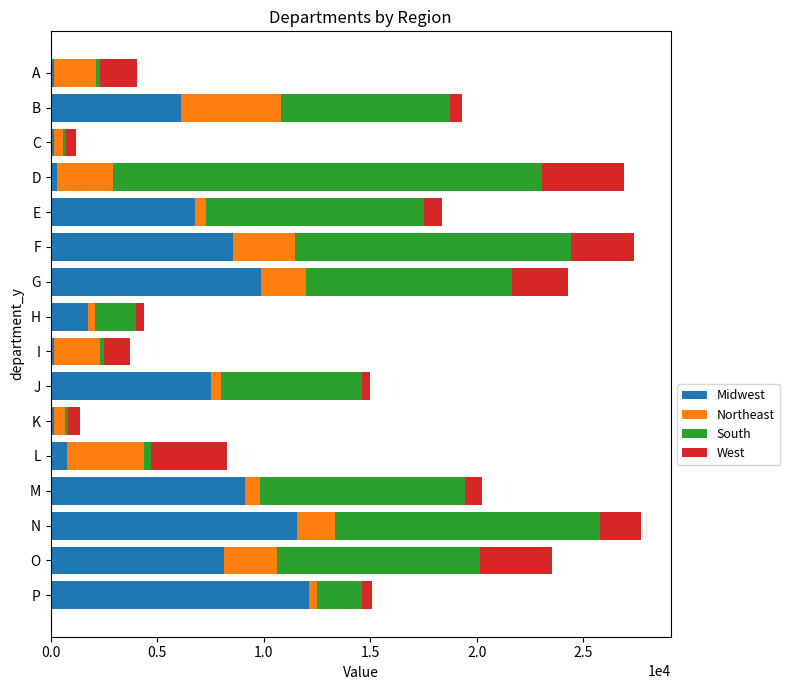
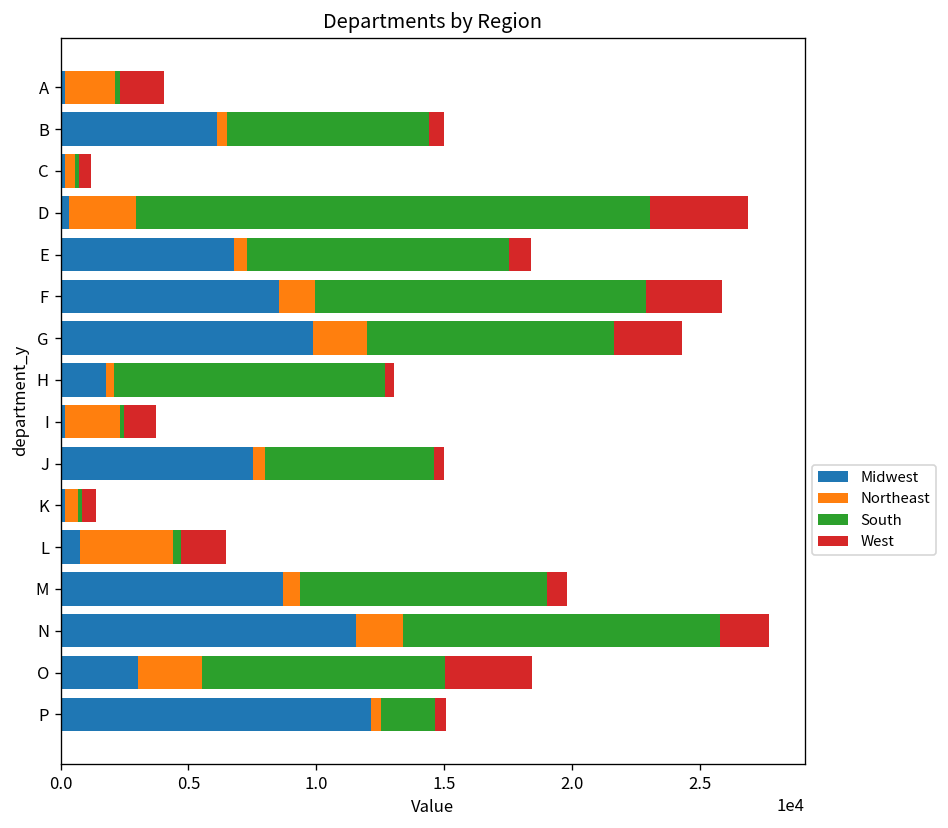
Northeast, B: 4700 -> 400
Northeast, F: 2900 -> 1400
South, H: 1900 -> 10600
West, L: 3500 -> 1700
Midwest, M: 9100 -> 8700
Midwest, O: 8200 -> 3000
